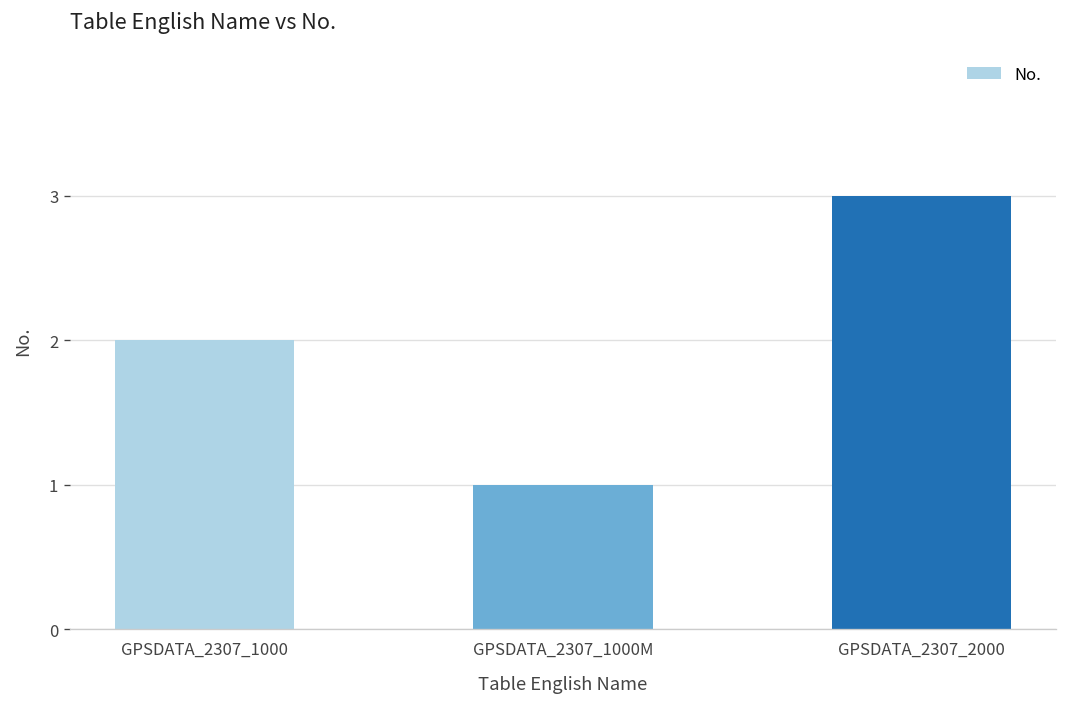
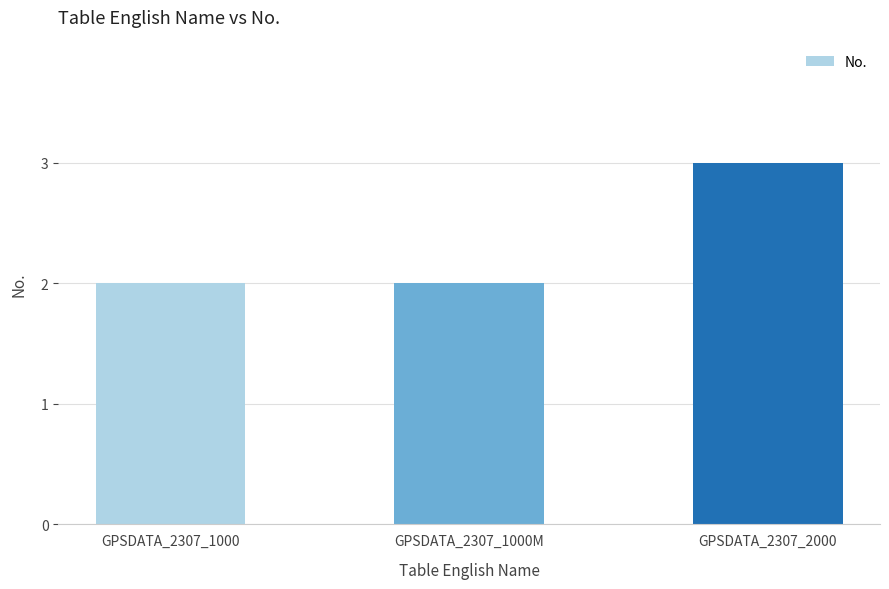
GPSDATA_2307_1000M: 1 -> 2
